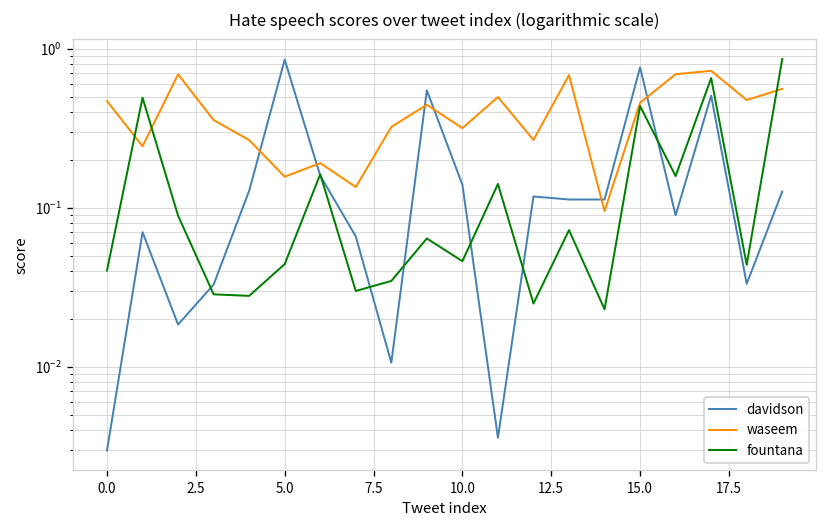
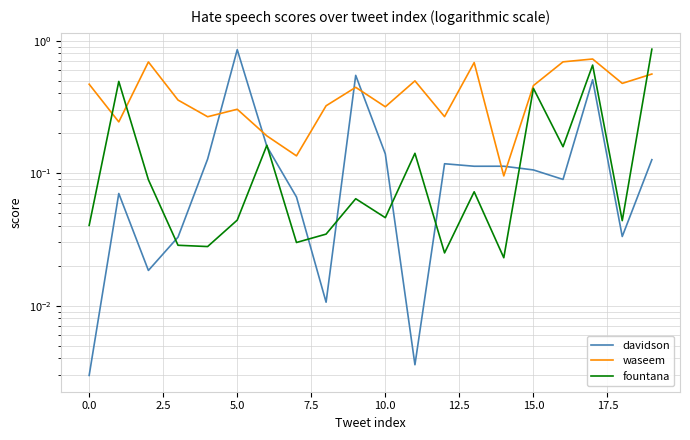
waseem, 5.0: 0.16 -> 0.30
davidson, 15.0: 0.8 -> 0.11
